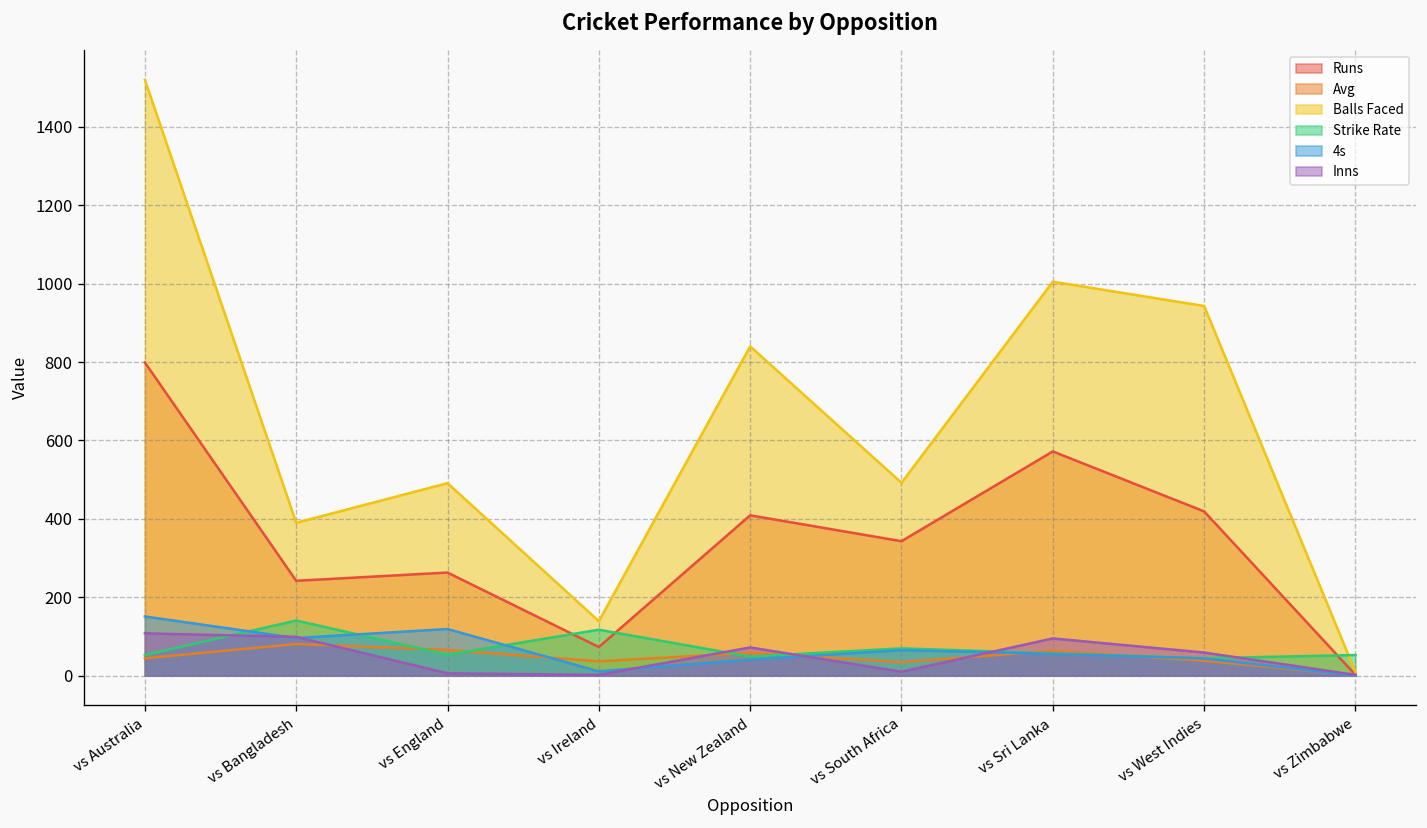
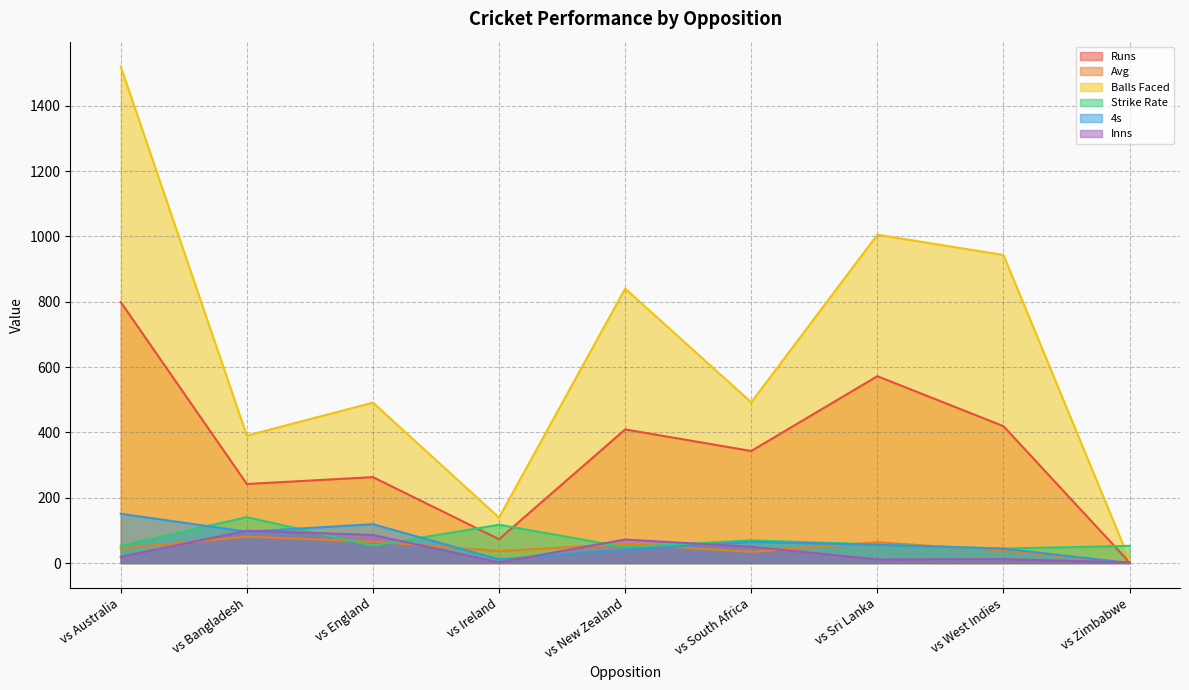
Inns, vs Australia: 110 -> 20
Inns, vs England: 10 -> 90
Inns, vs South Africa: 10 -> 50
Inns, vs Sri Lanka: 100 -> 10
Inns, vs West Indies: 60 -> 10
